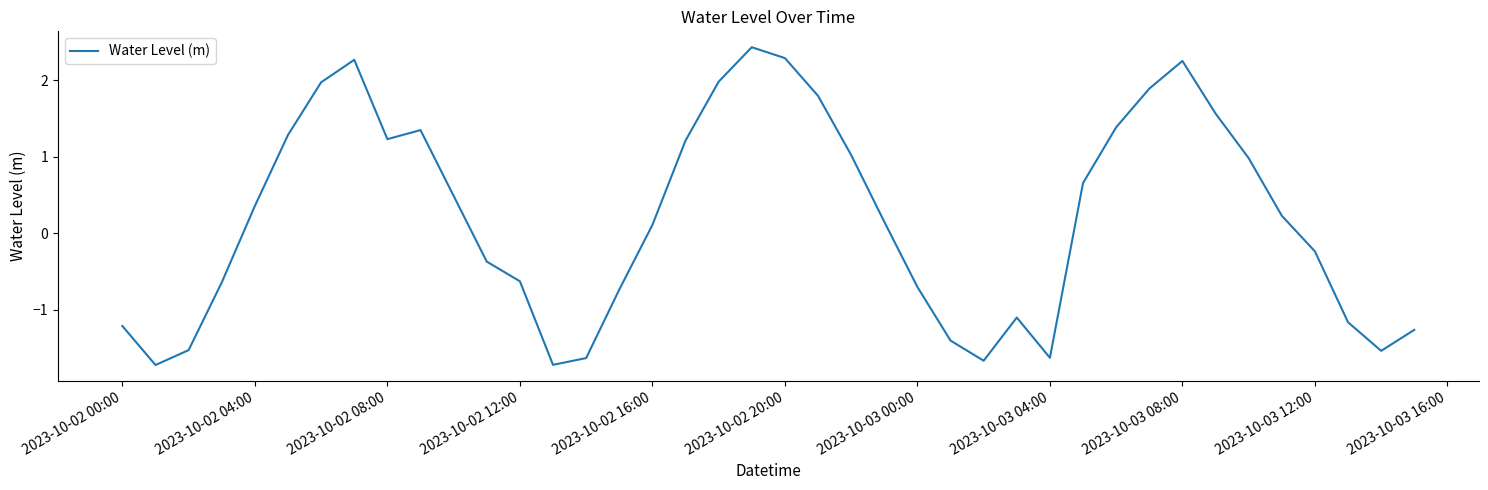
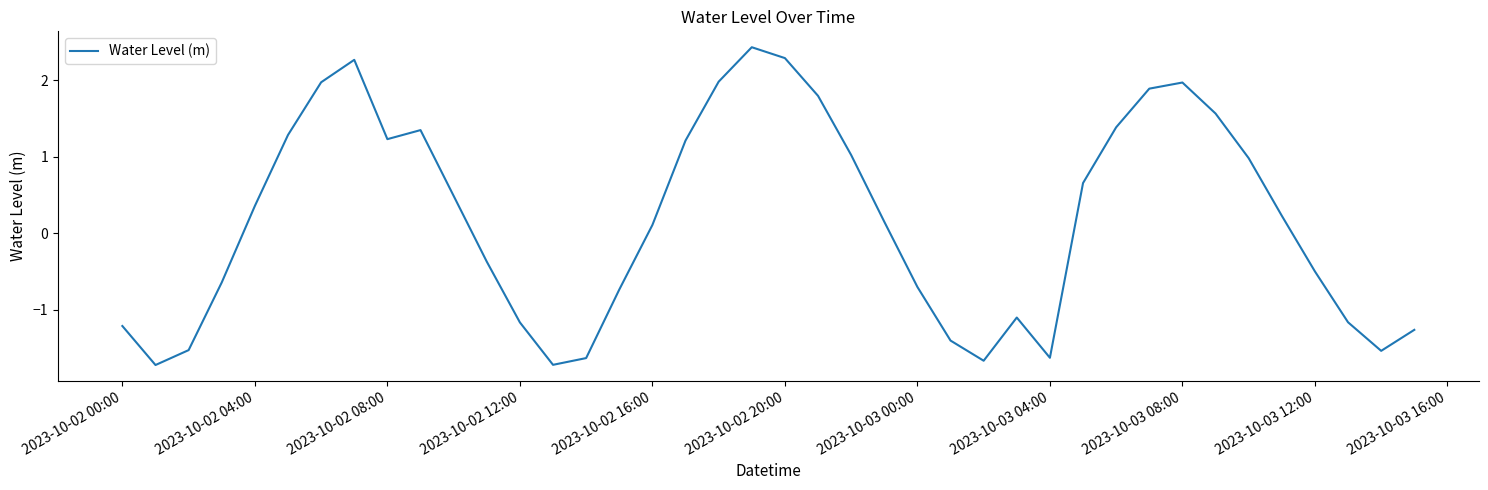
2023-10-02 12:00: -0.6 -> -1.2
2023-10-03 08:00: 2.3 -> 2.0
2023-10-03 12:00: -0.2 -> -0.5
